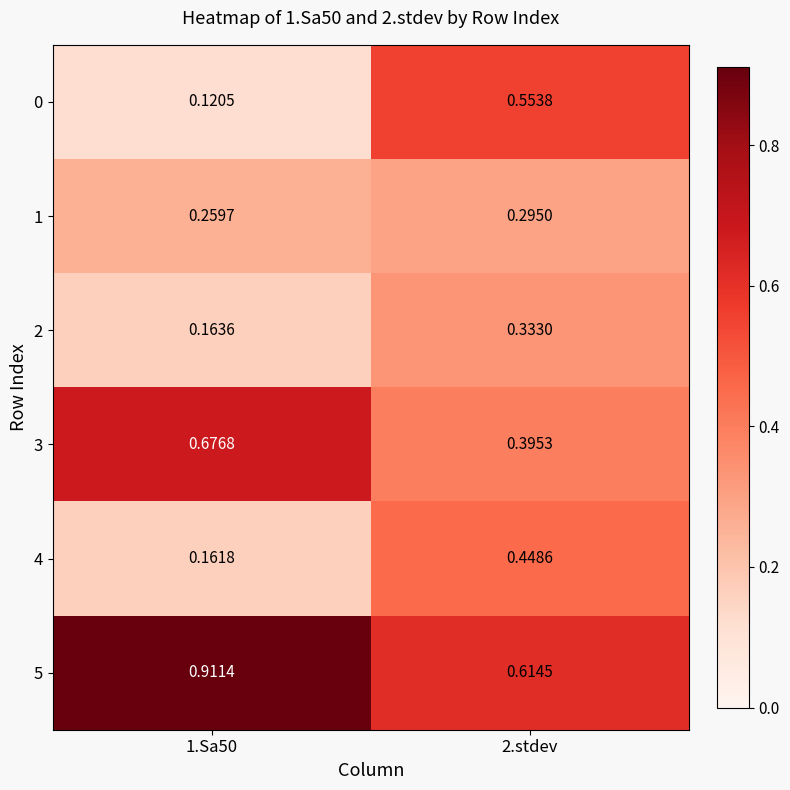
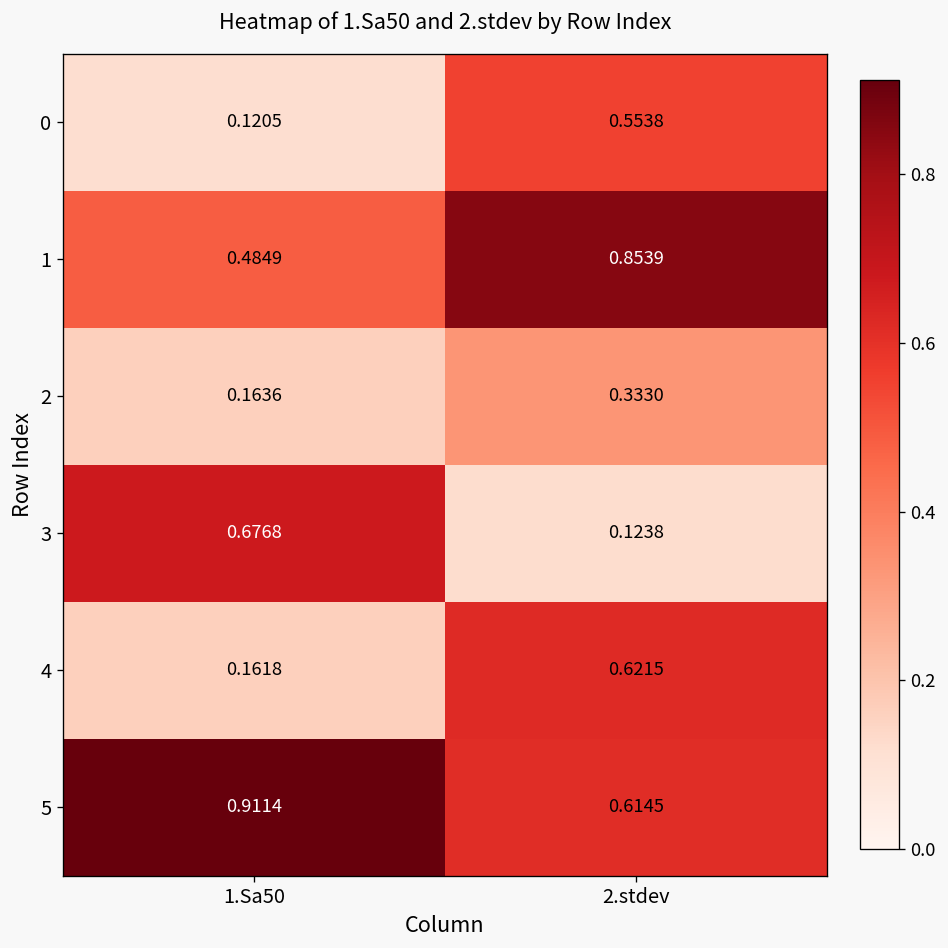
1, 1.Sa50: 0.2597 -> 0.4849
1, 2.stdev: 0.2950 -> 0.8539
3, 2.stdev: 0.3953 -> 0.1238
4, 2.stdev: 0.4486 -> 0.6215
